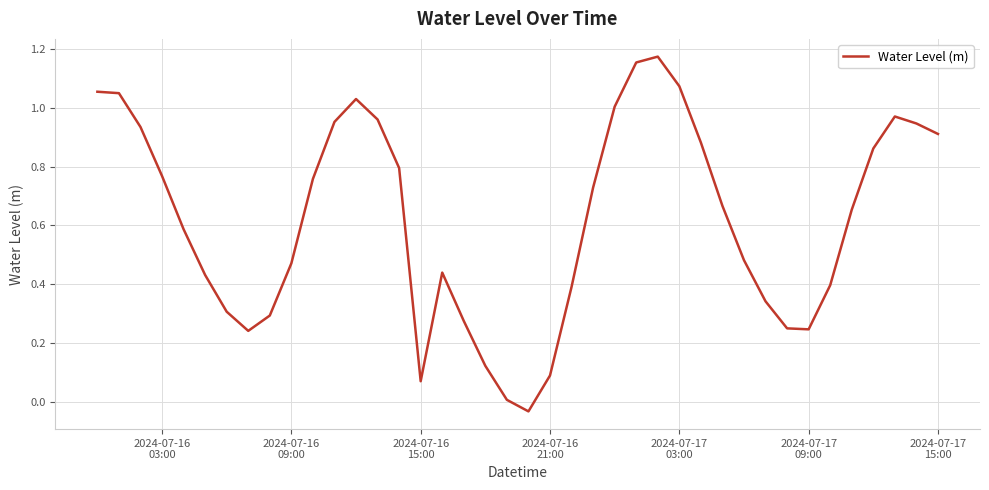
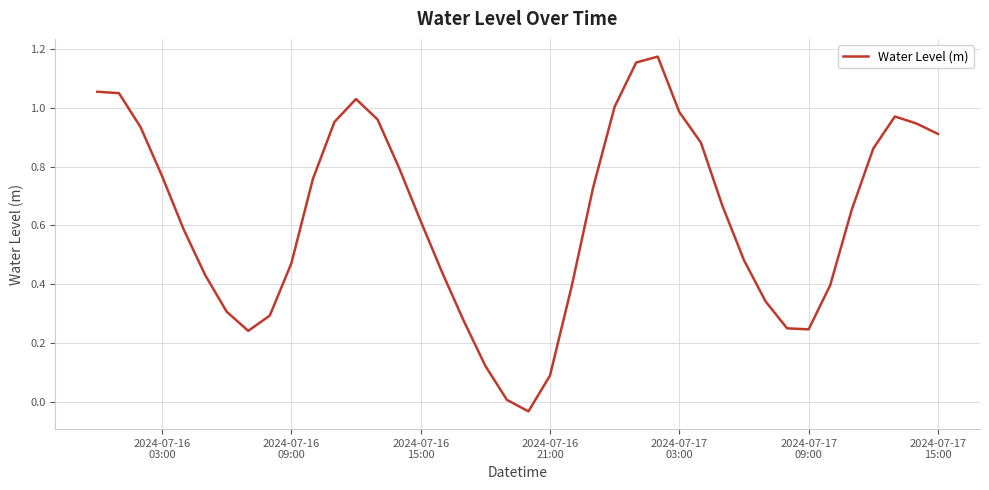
2024-07-16 15:00: 0.07 -> 0.61
2024-07-17 03:00: 1.07 -> 0.99
